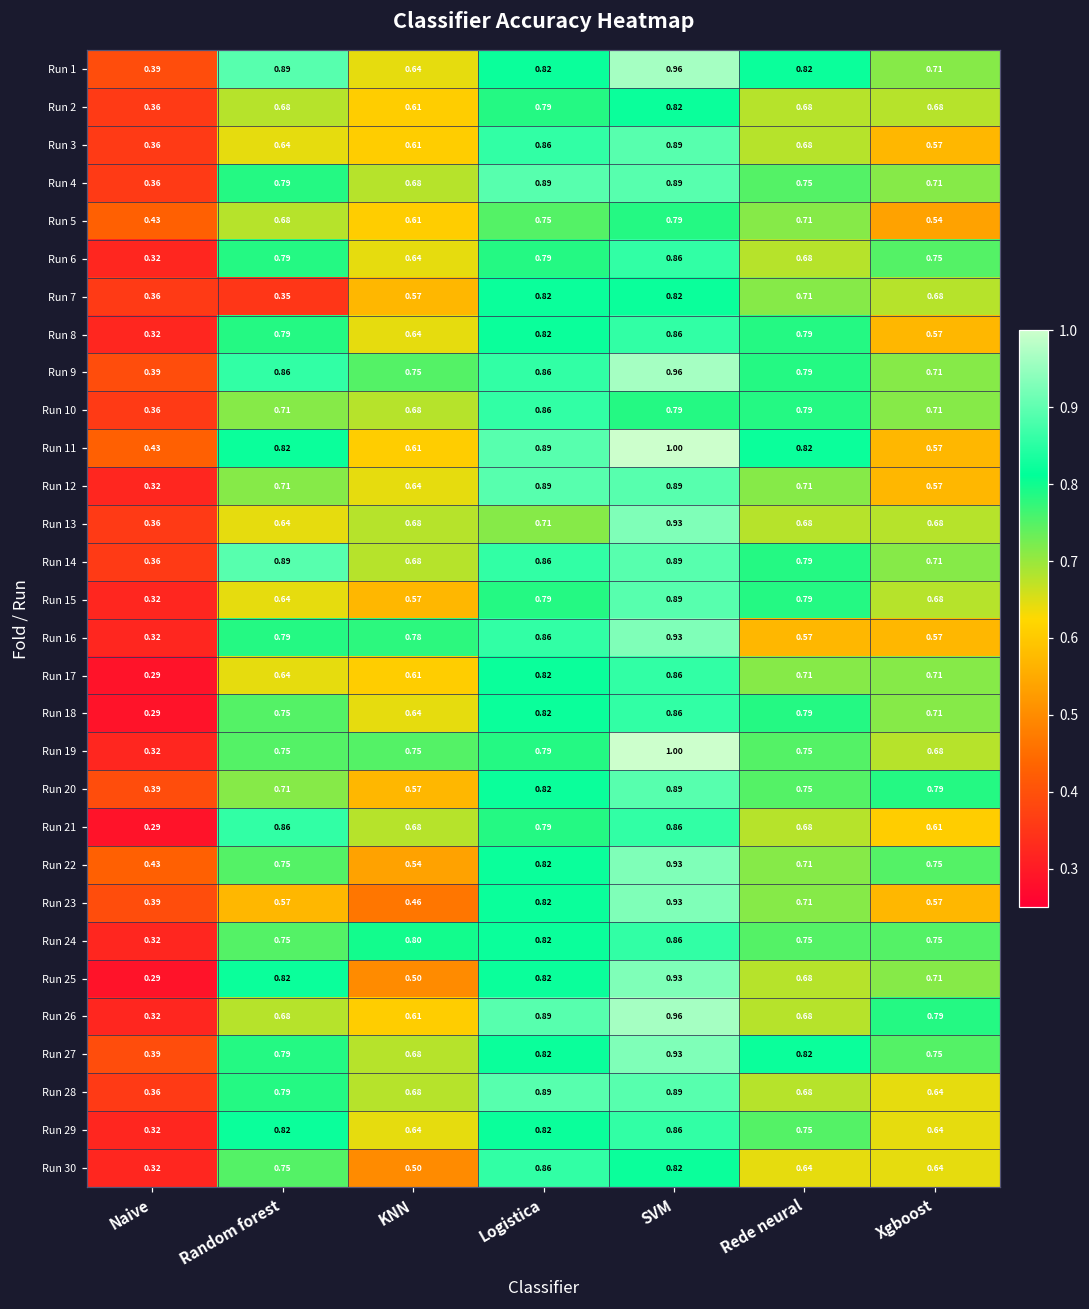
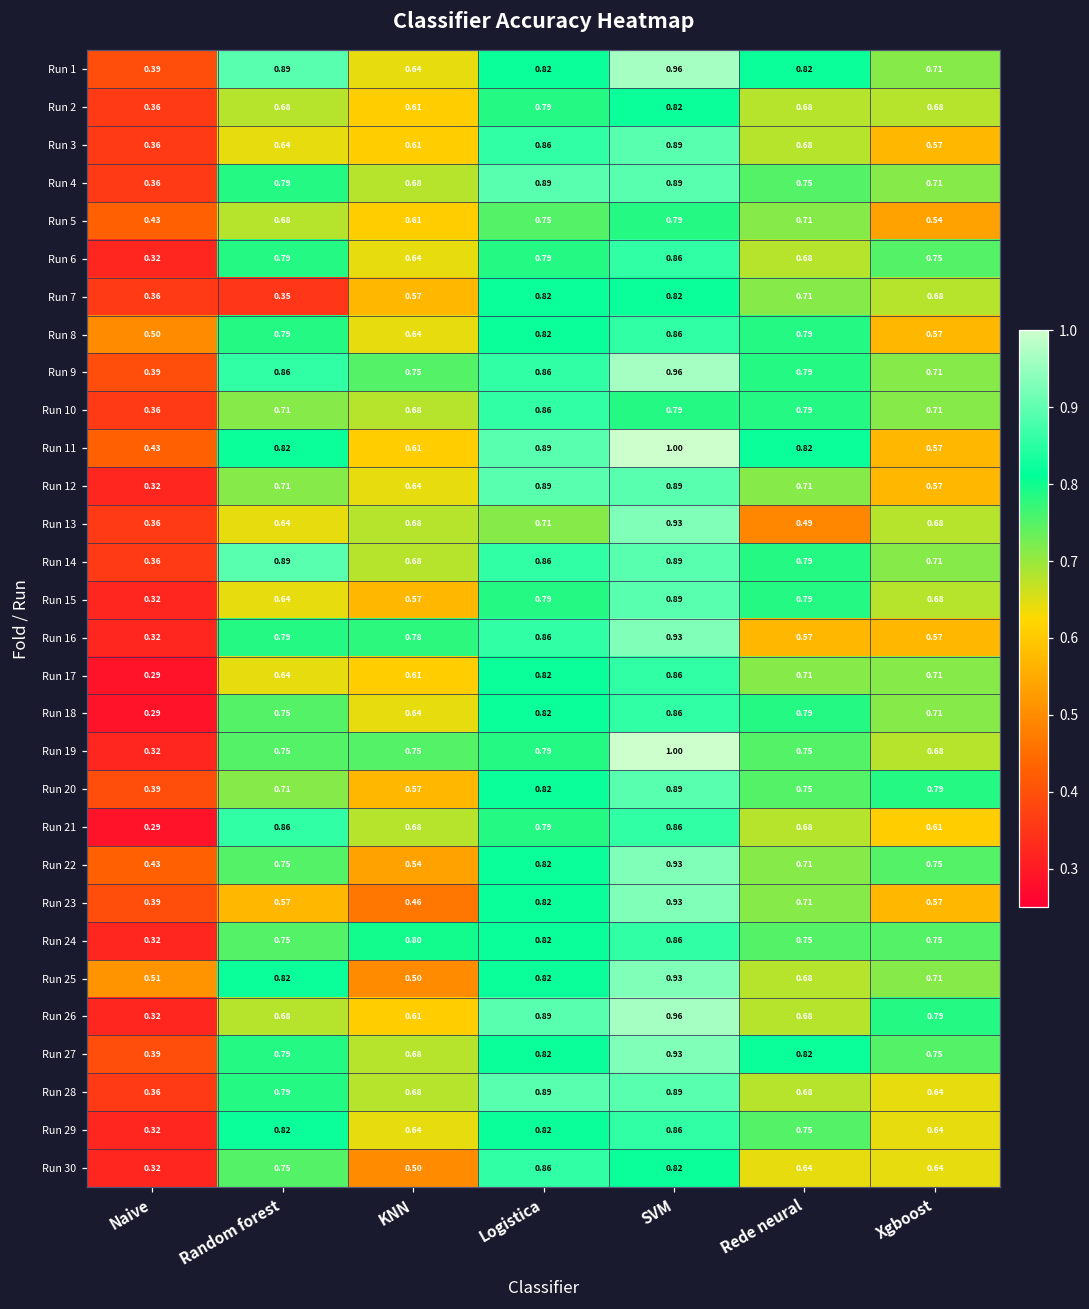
Run 8, Naive: 0.32 -> 0.50
Run 13, Rede neural: 0.68 -> 0.49
Run 25, Naive: 0.29 -> 0.51
